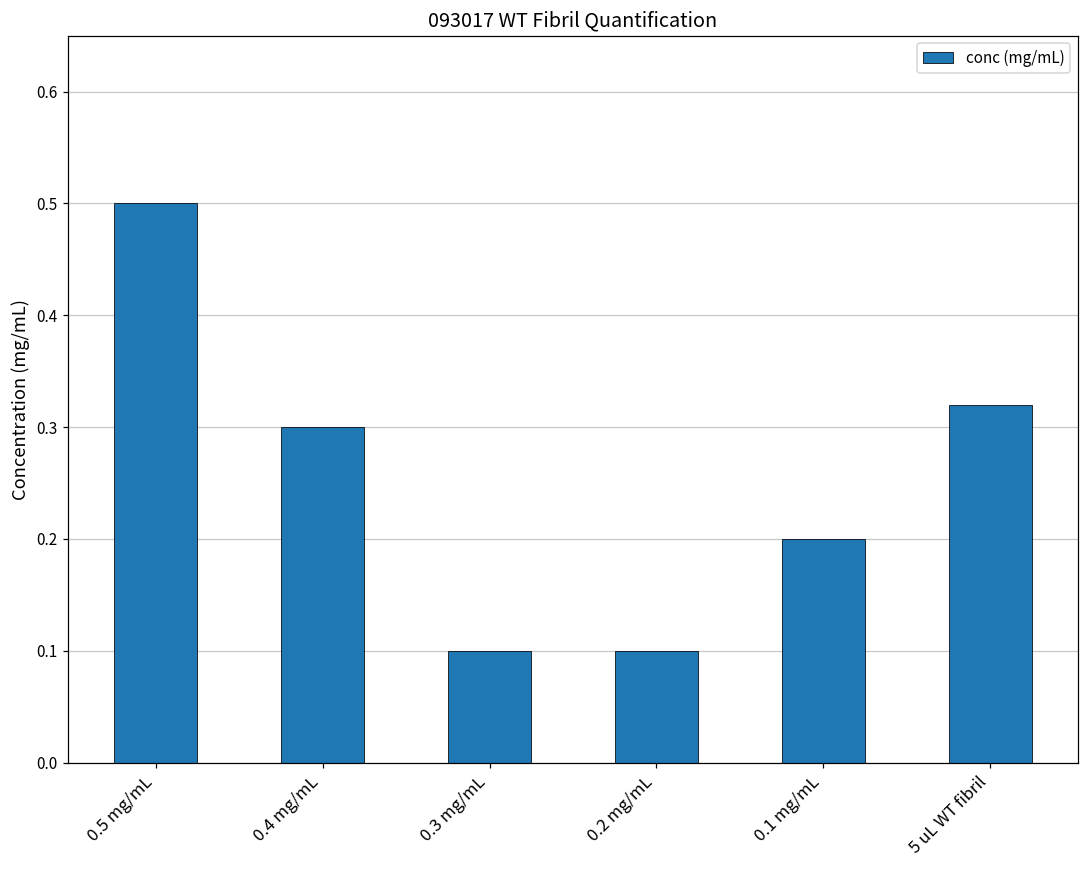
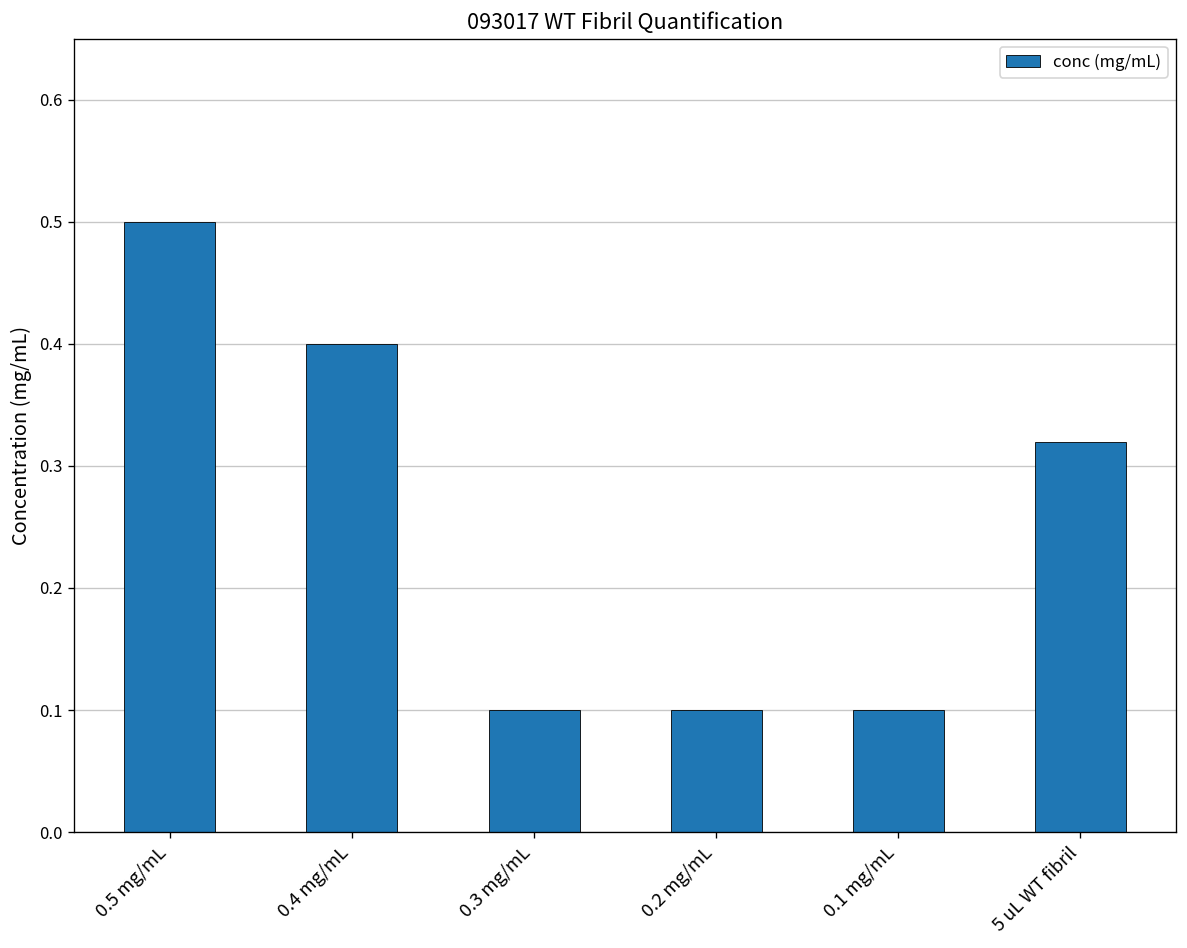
0.4 mg/mL: 0.3 -> 0.4
0.1 mg/mL: 0.2 -> 0.1
